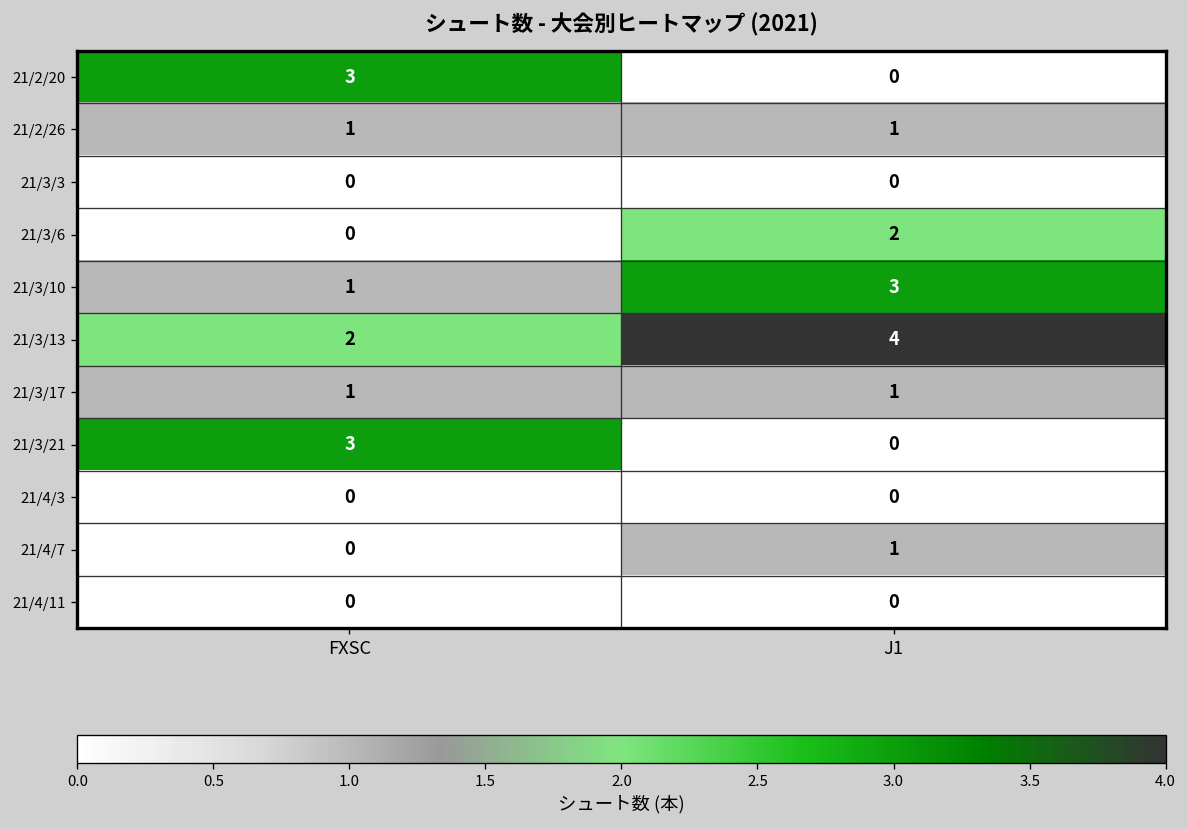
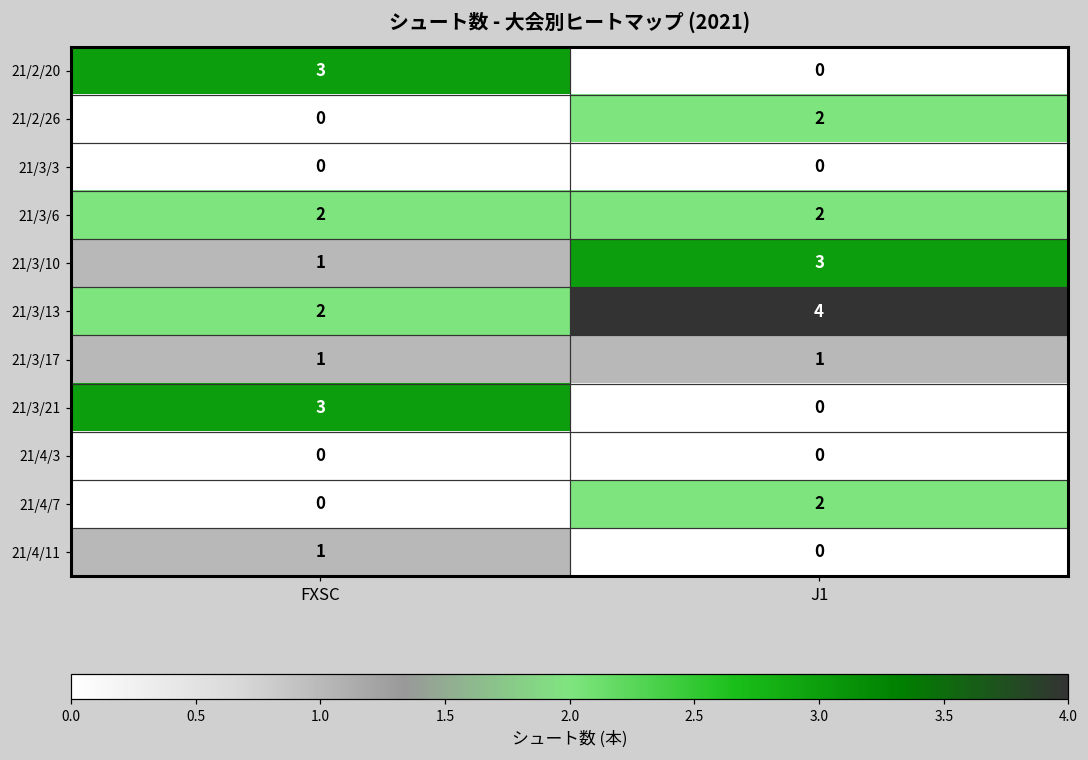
21/2/26, FXSC: 1 -> 0
21/2/26, J1: 1 -> 2
21/3/6, FXSC: 0 -> 2
21/4/7, J1: 1 -> 2
21/4/11, FXSC: 0 -> 1
